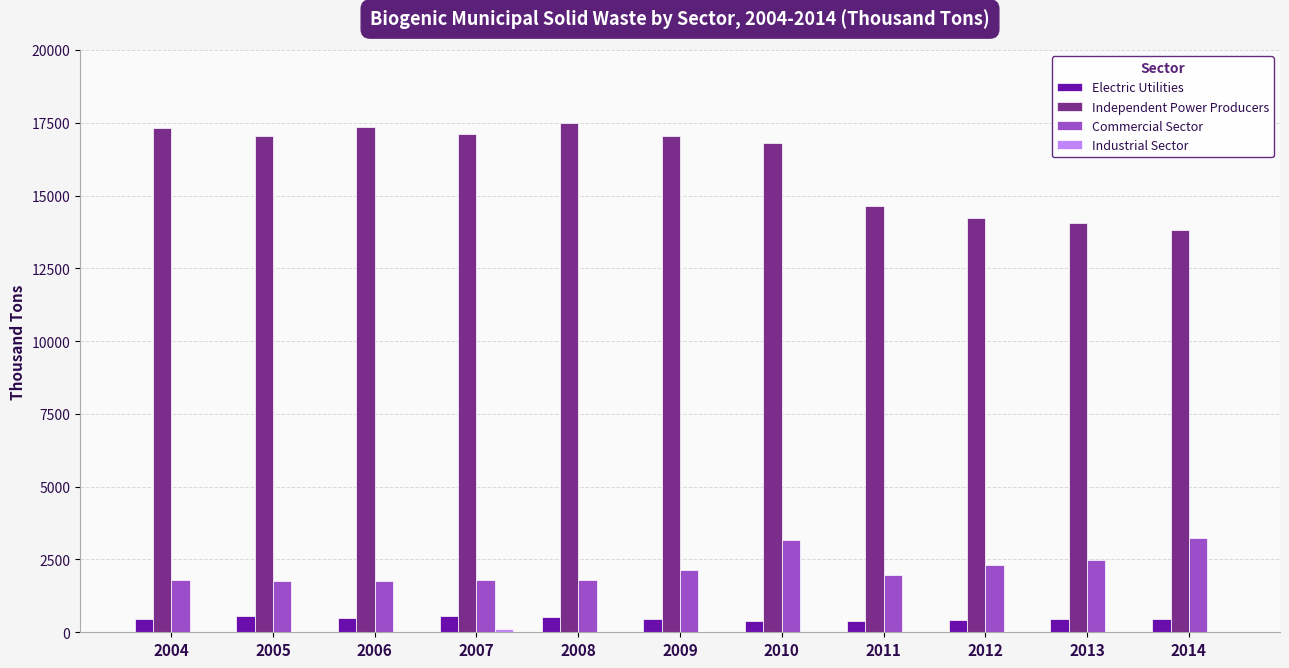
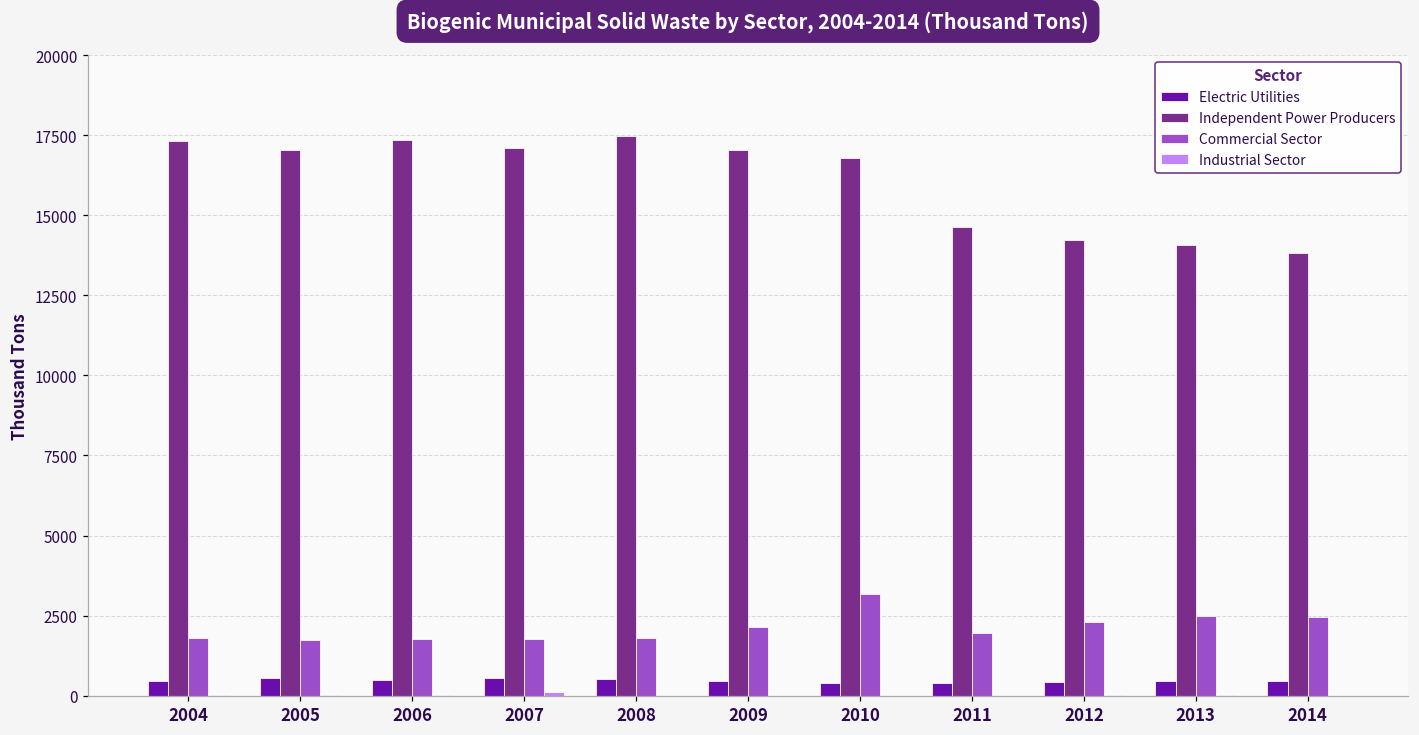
Commercial Sector, 2014: 3200 -> 2400
